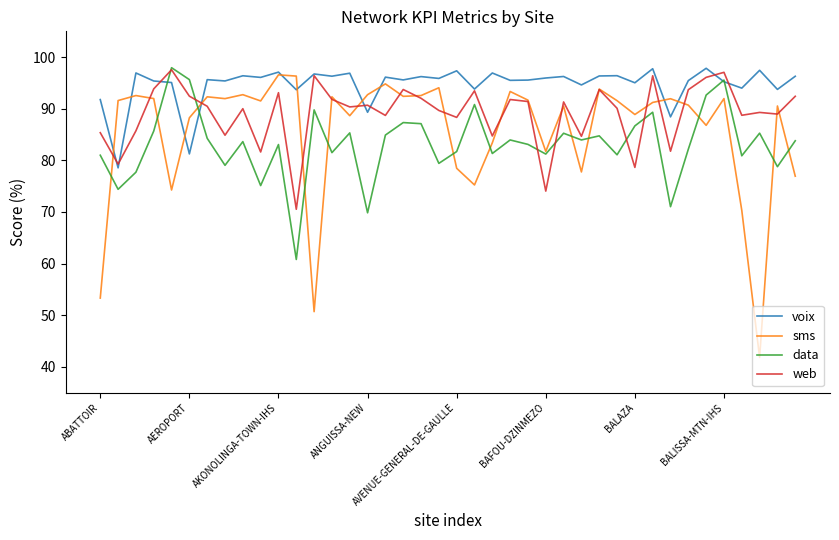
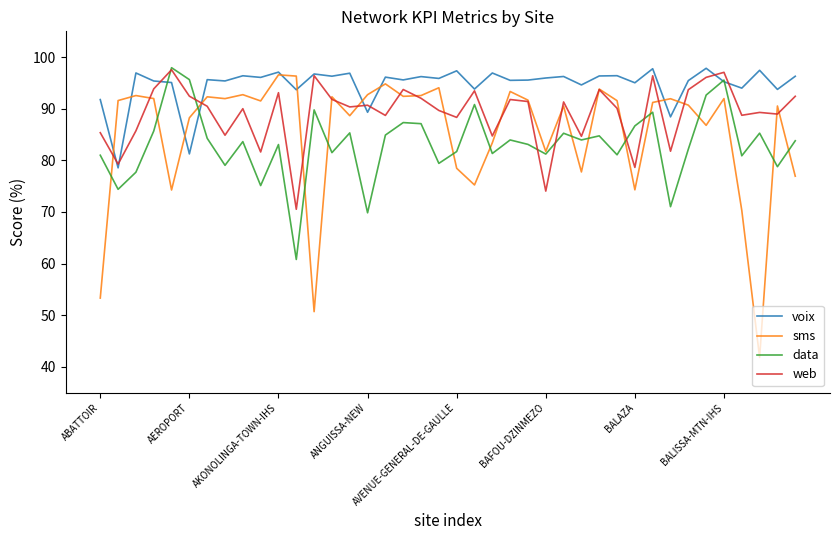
sms, BALAZA: 89 -> 74
